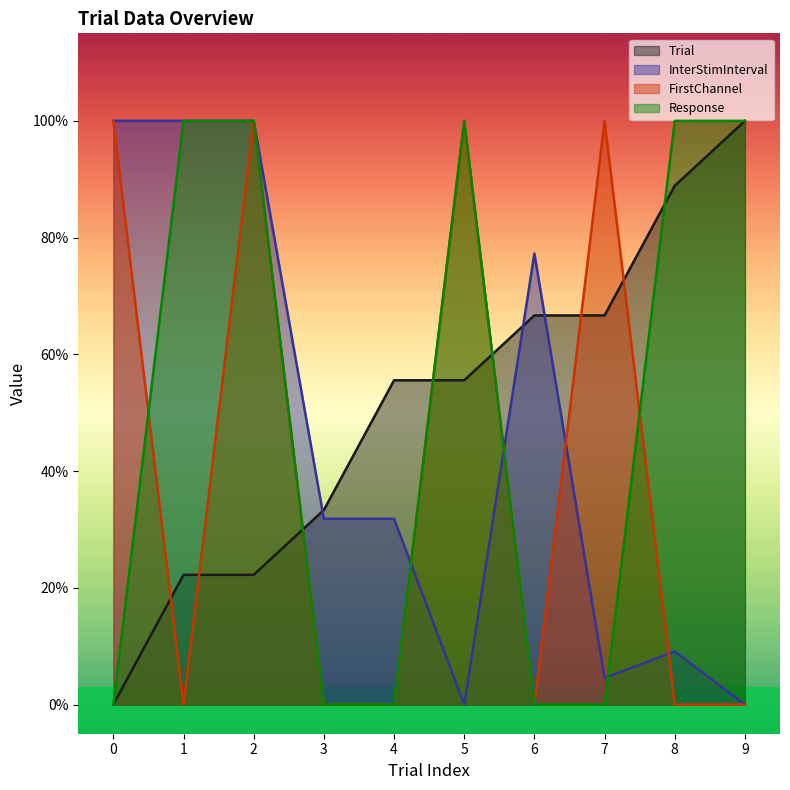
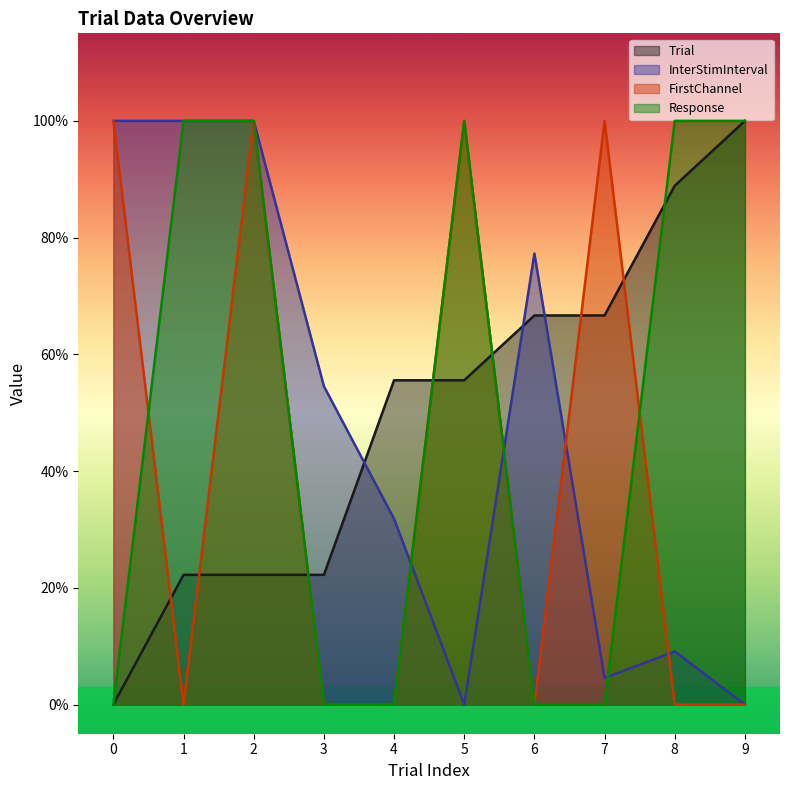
Trial, 3: 33% -> 22%
InterStimInterval, 3: 32% -> 55%
